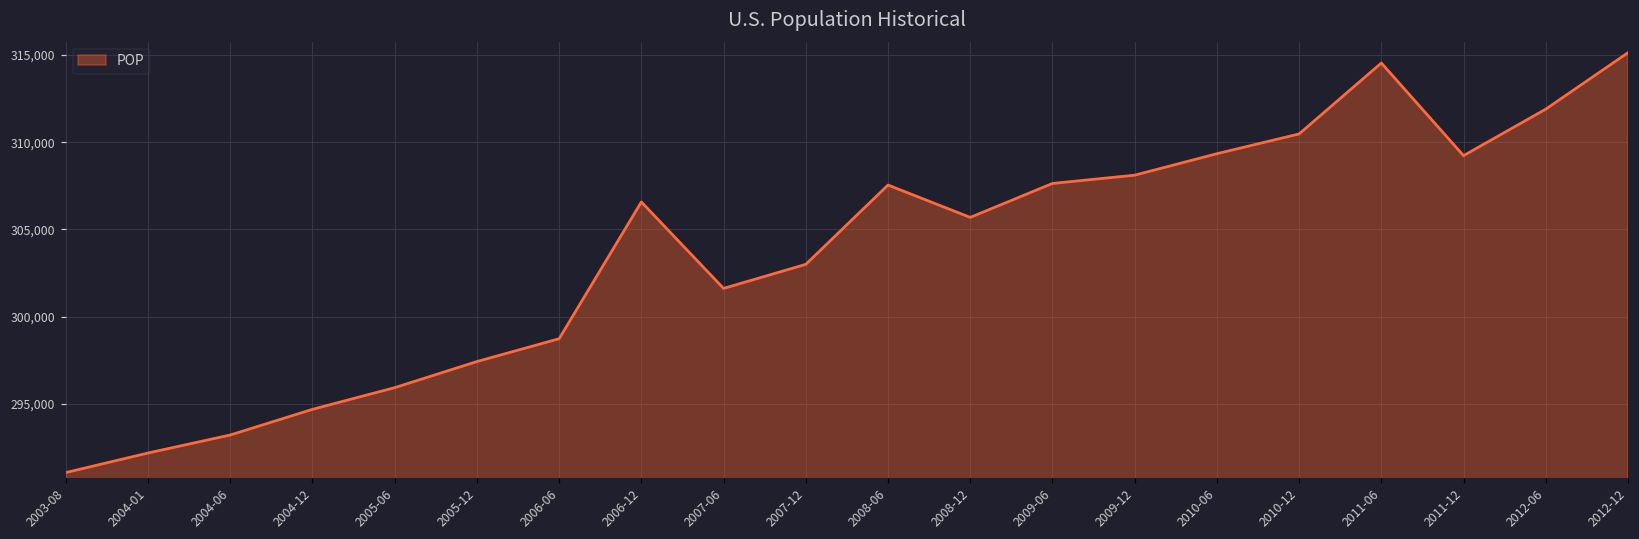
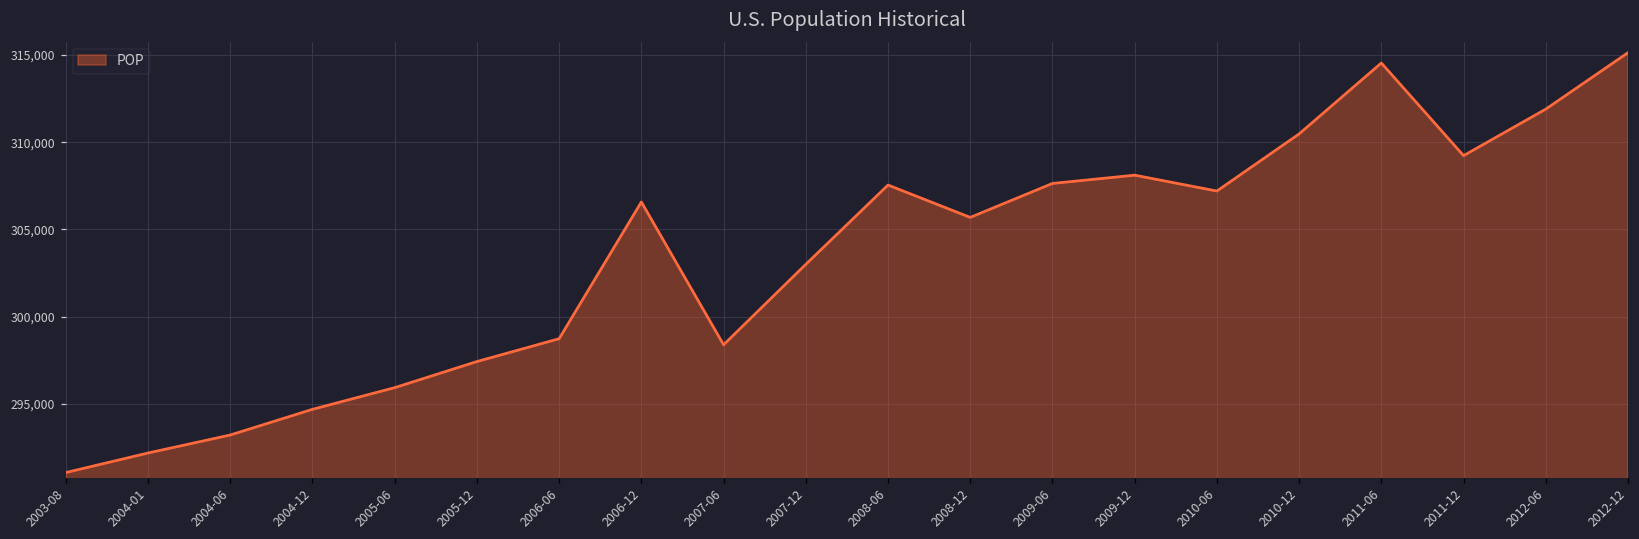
2007-06: 301,600 -> 298,400
2010-06: 309,300 -> 307,200
